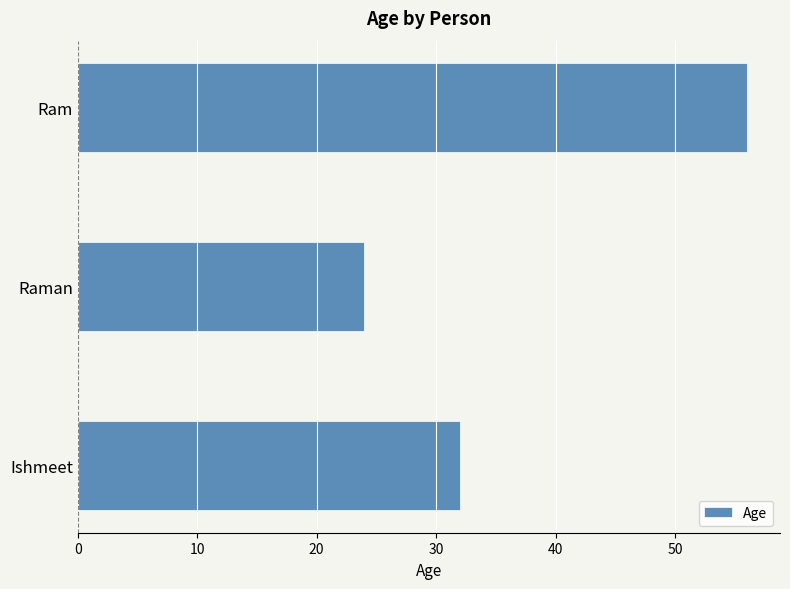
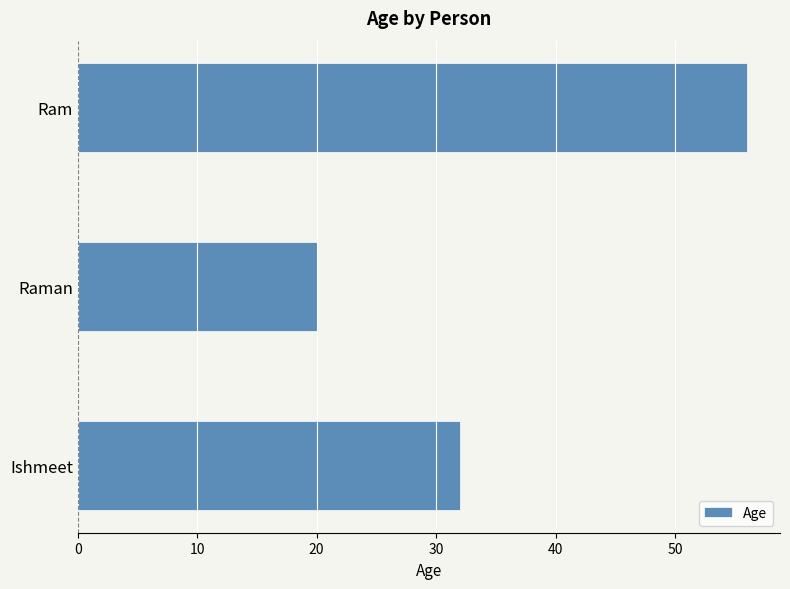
Raman: 24 -> 20
